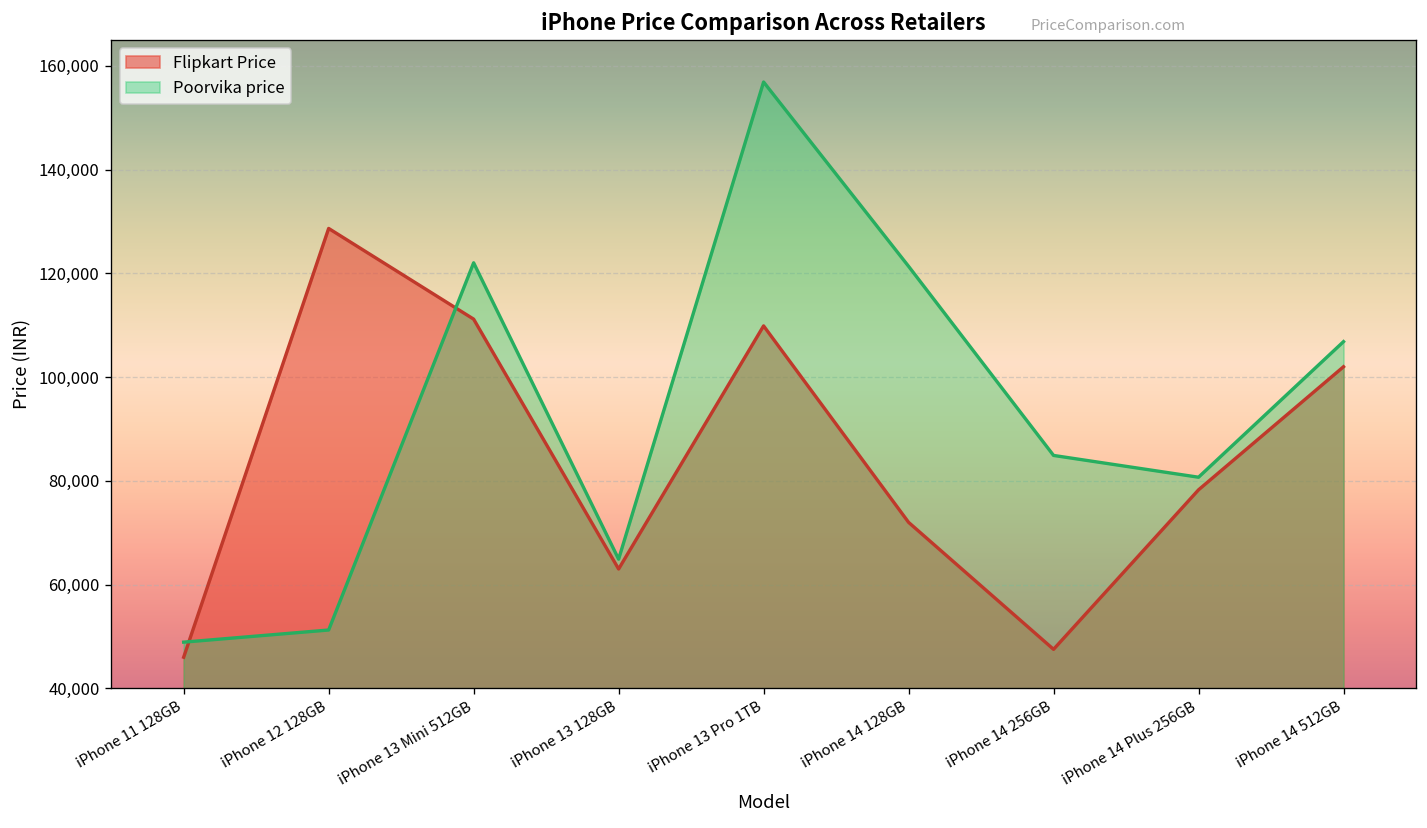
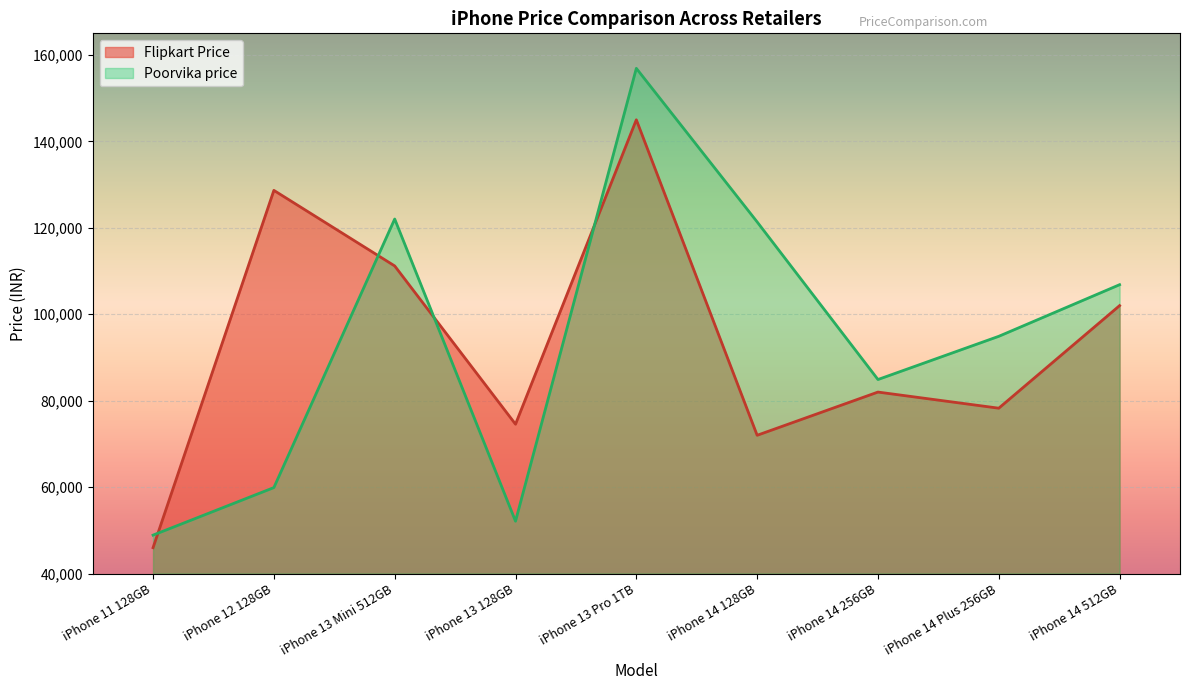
Poorvika price, iPhone 12 128GB: 51,000 -> 60,000
Flipkart Price, iPhone 13 128GB: 63,000 -> 75,000
Poorvika price, iPhone 13 128GB: 65,000 -> 52,000
Flipkart Price, iPhone 13 Pro 1TB: 110,000 -> 145,000
Flipkart Price, iPhone 14 256GB: 48,000 -> 82,000
Poorvika price, iPhone 14 Plus 256GB: 81,000 -> 95,000
